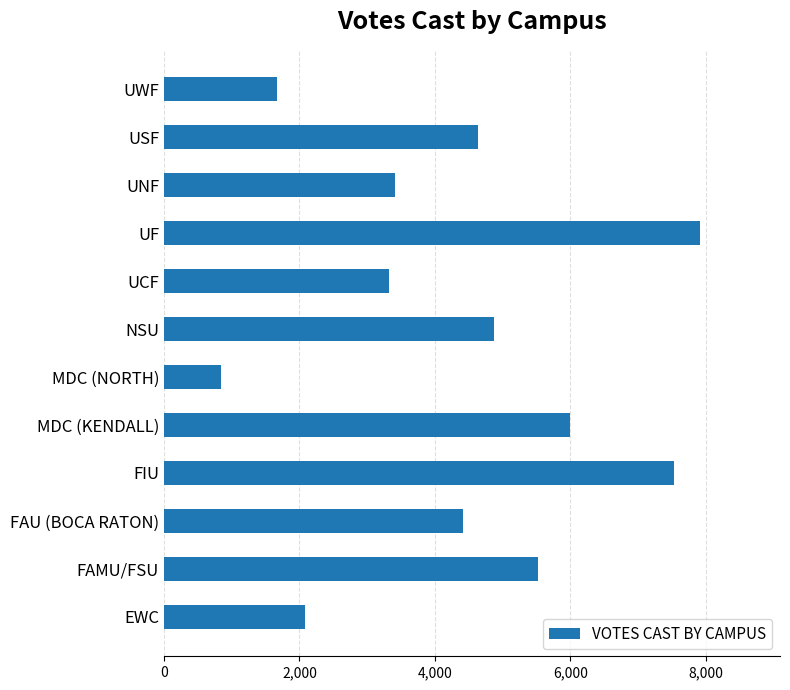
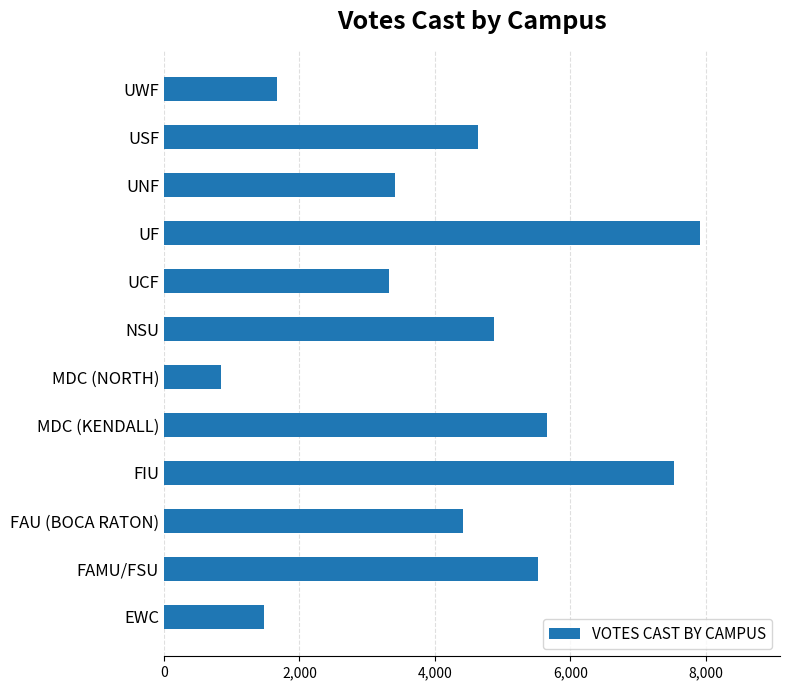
MDC (KENDALL): 6,000 -> 5,700
EWC: 2,100 -> 1,500
